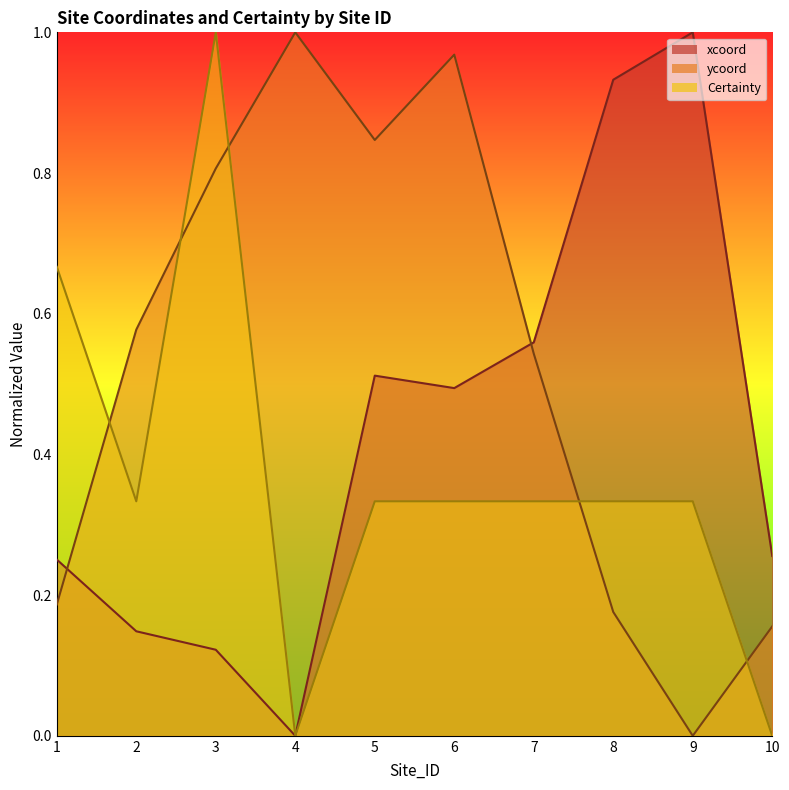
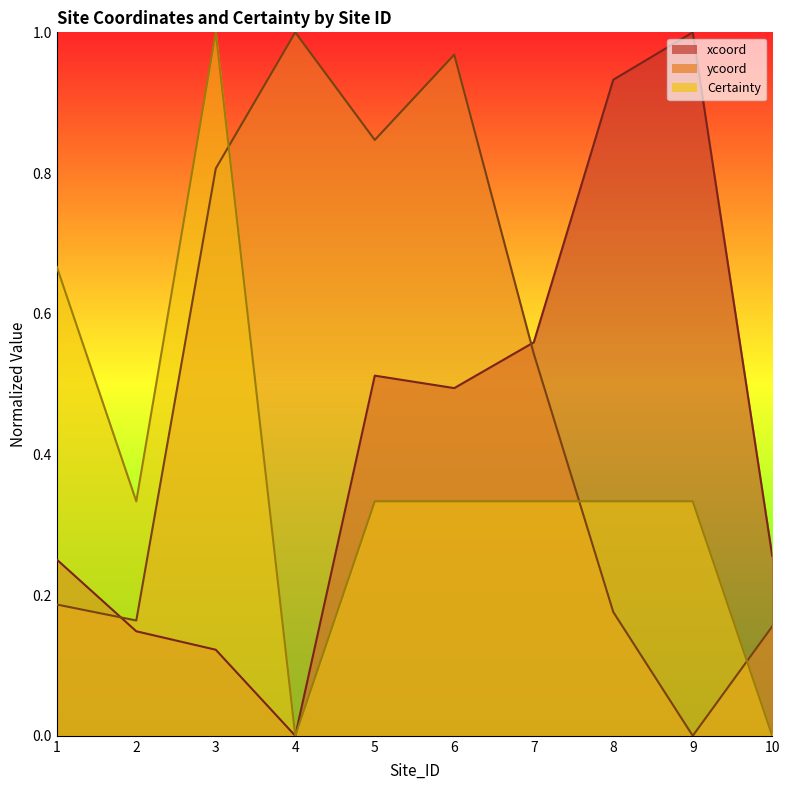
ycoord, 2: 0.58 -> 0.16
